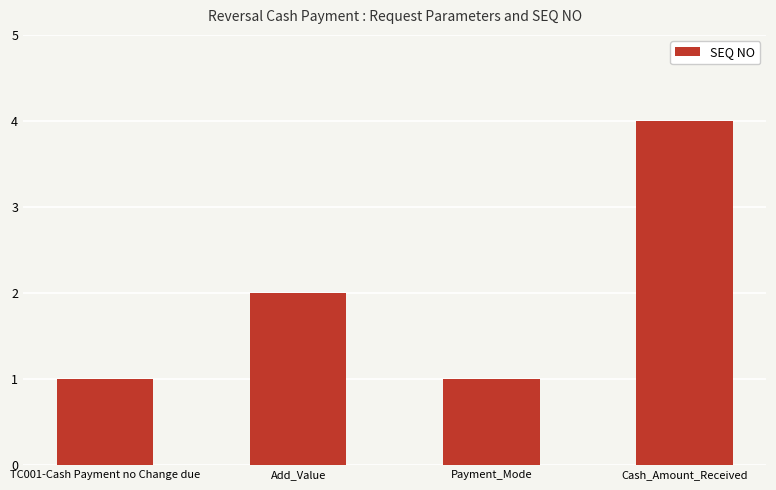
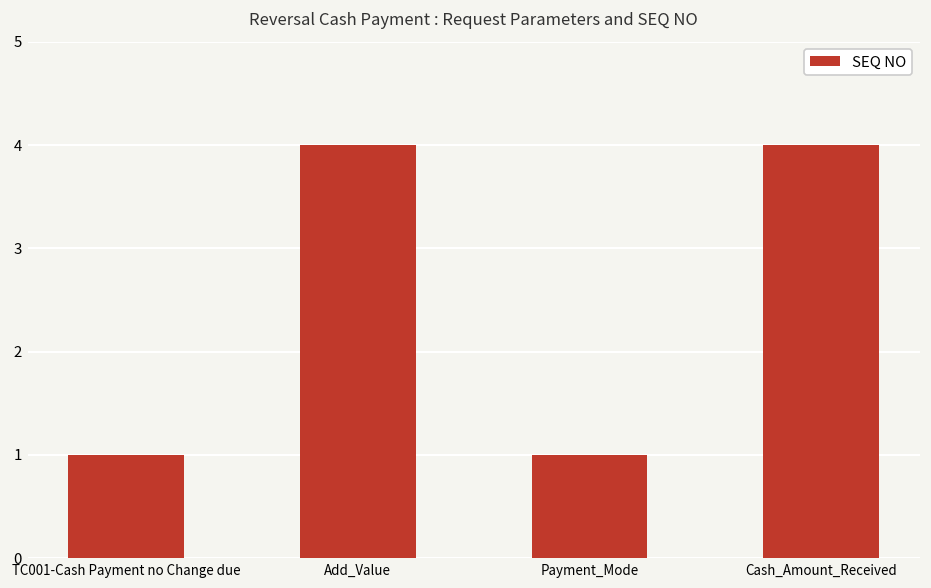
Add_Value: 2 -> 4
